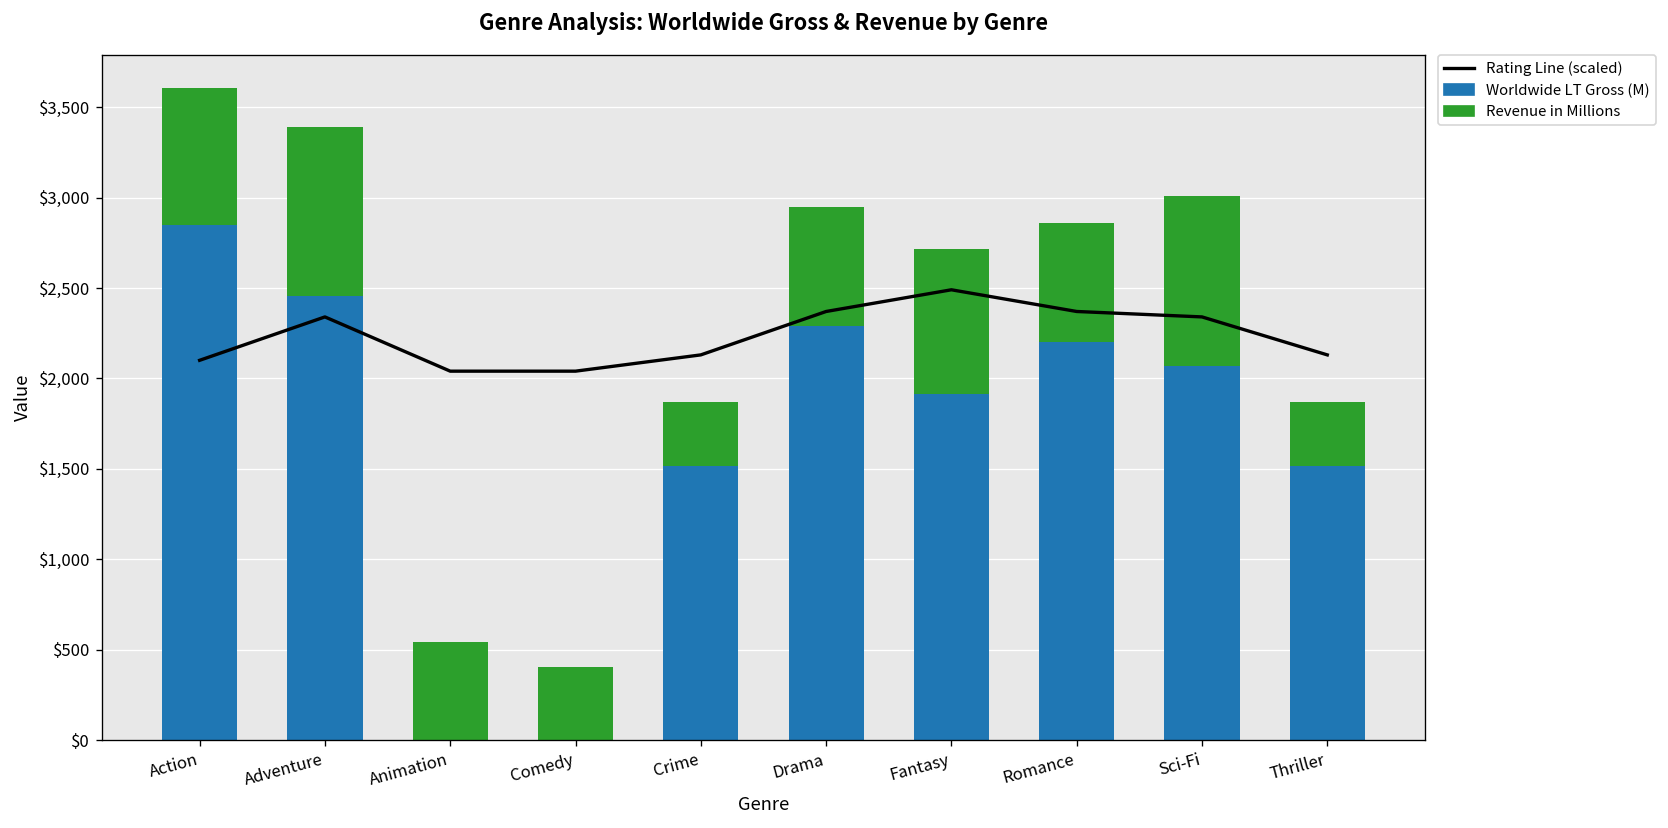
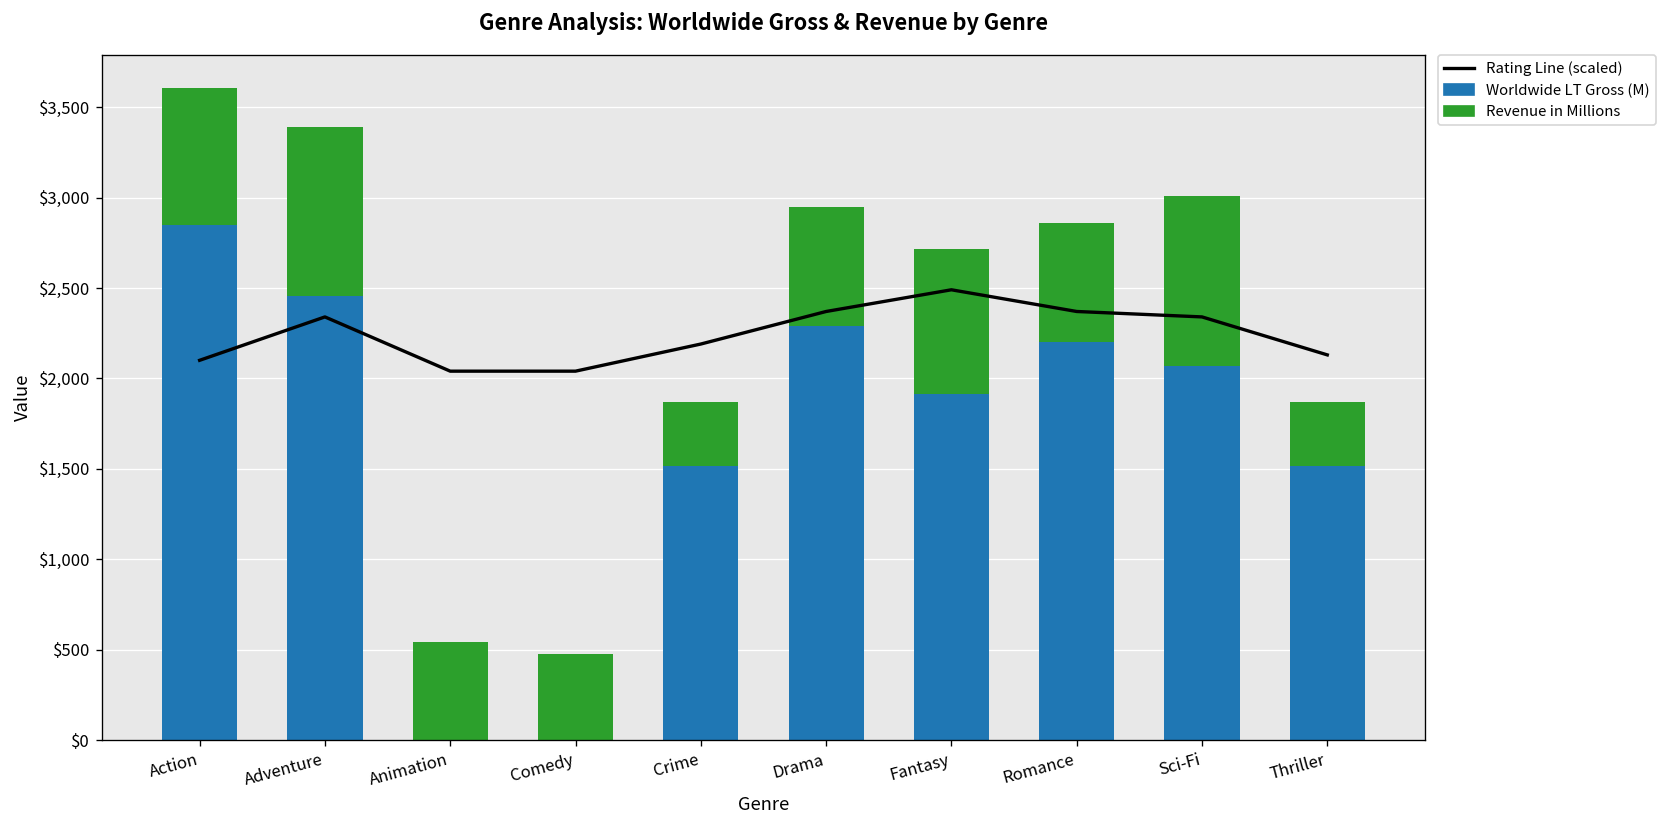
Revenue in Millions, Comedy: $410 -> $480
Rating Line (scaled), Crime: $2,130 -> $2,190
